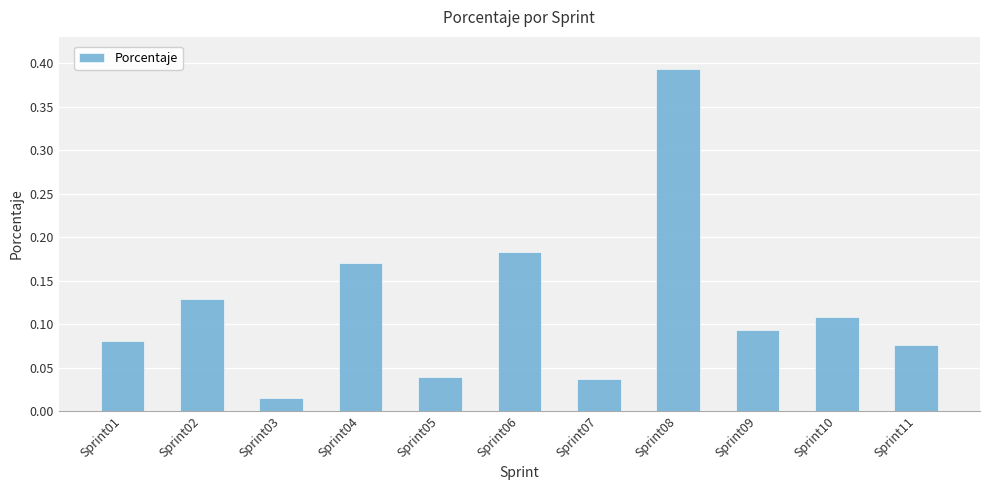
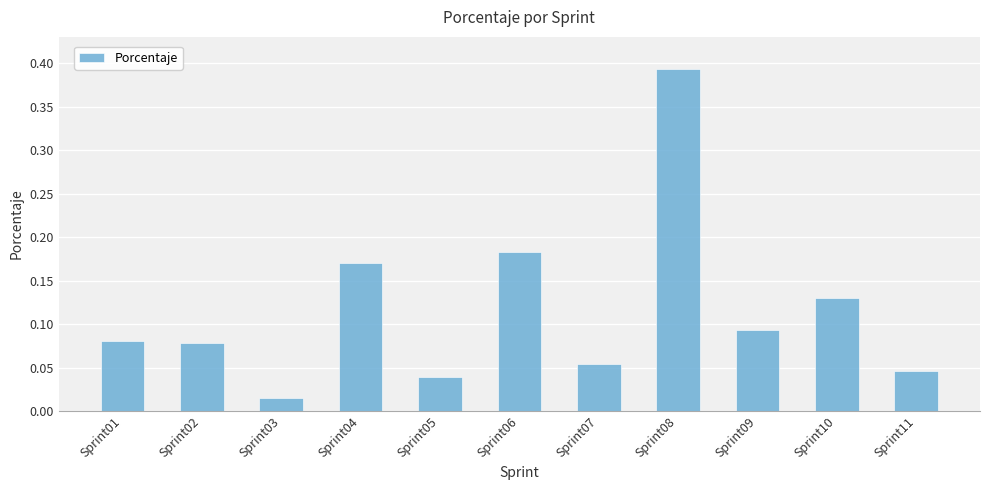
Sprint02: 0.13 -> 0.08
Sprint07: 0.04 -> 0.05
Sprint10: 0.11 -> 0.13
Sprint11: 0.08 -> 0.05
